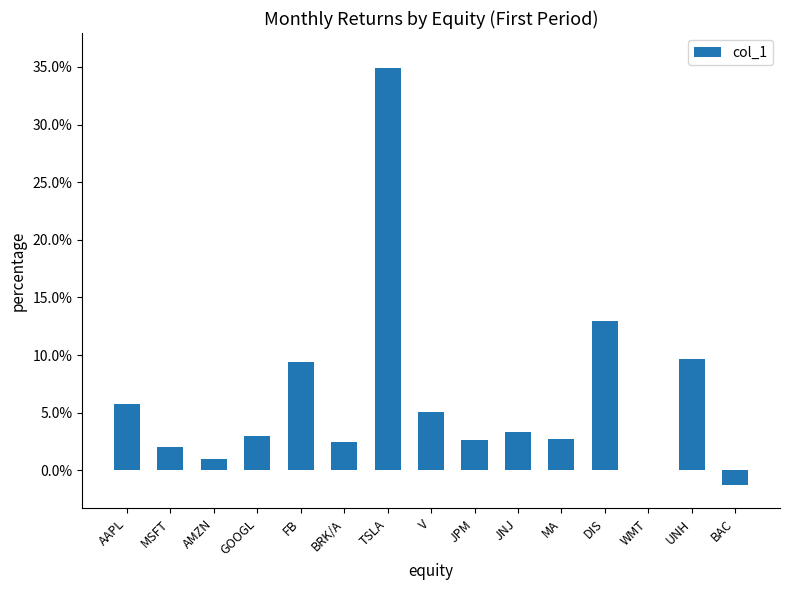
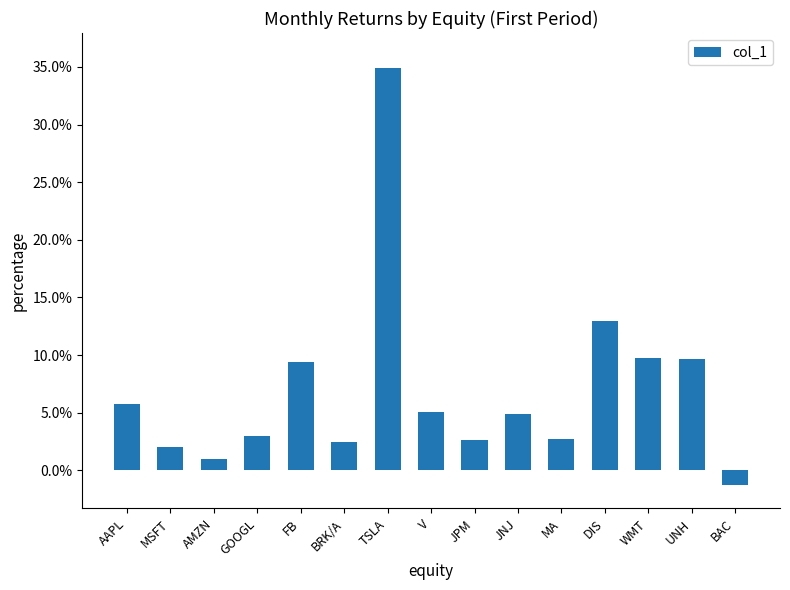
JNJ: 3.3% -> 4.9%
WMT: 0.0% -> 9.7%
